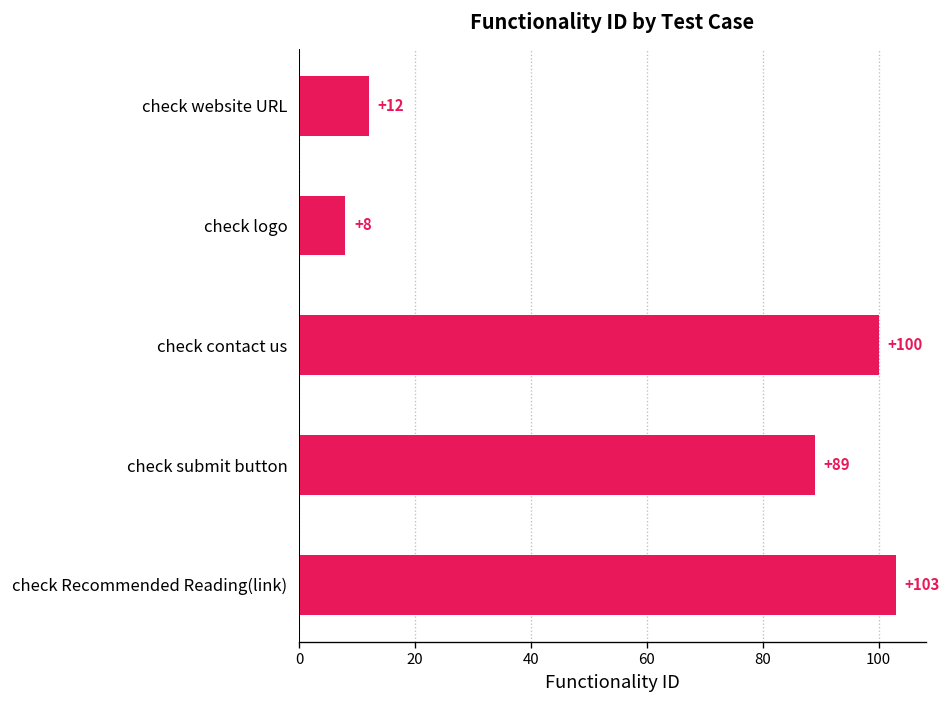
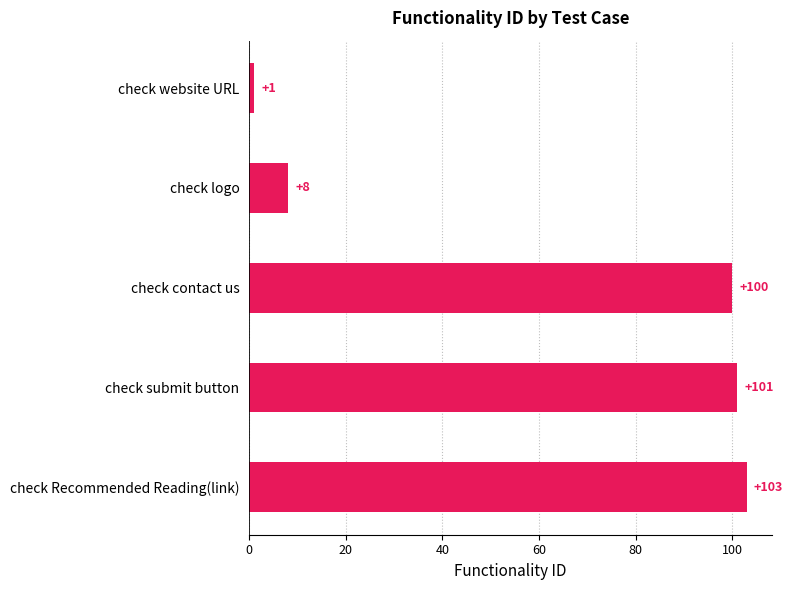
check website URL: +12 -> +1
check submit button: +89 -> +101
